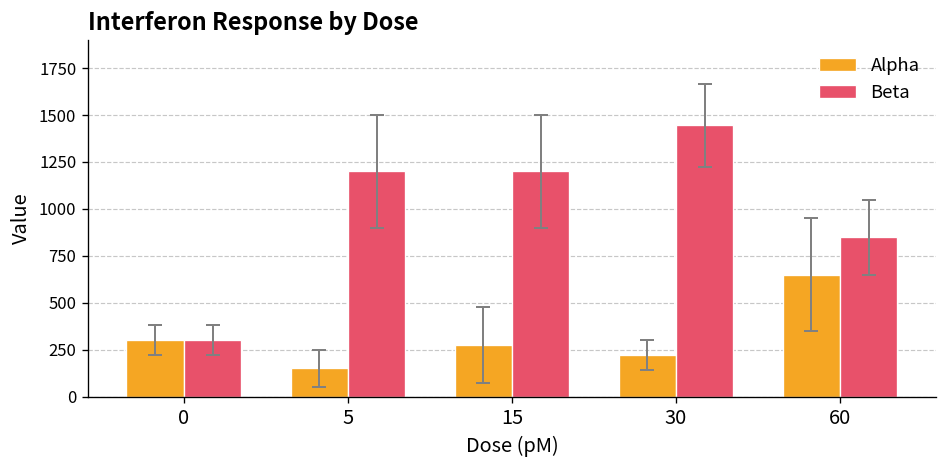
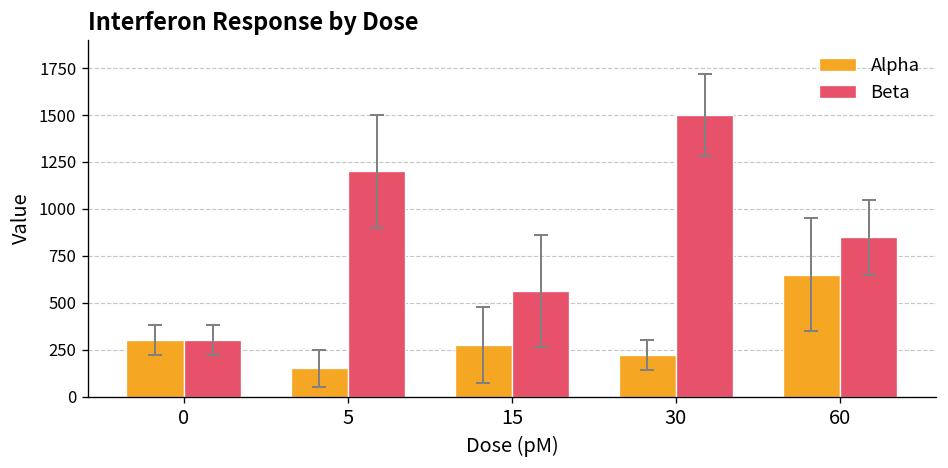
Beta, 15: 1200 -> 560
Beta, 30: 1450 -> 1500
